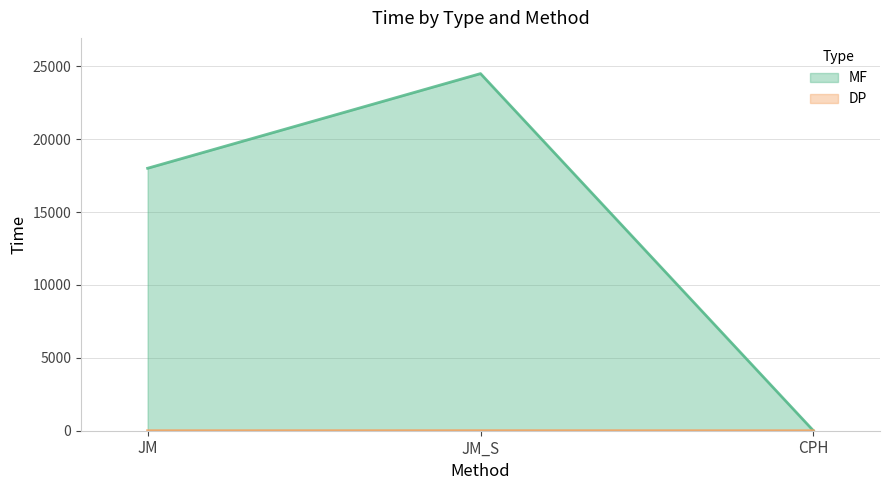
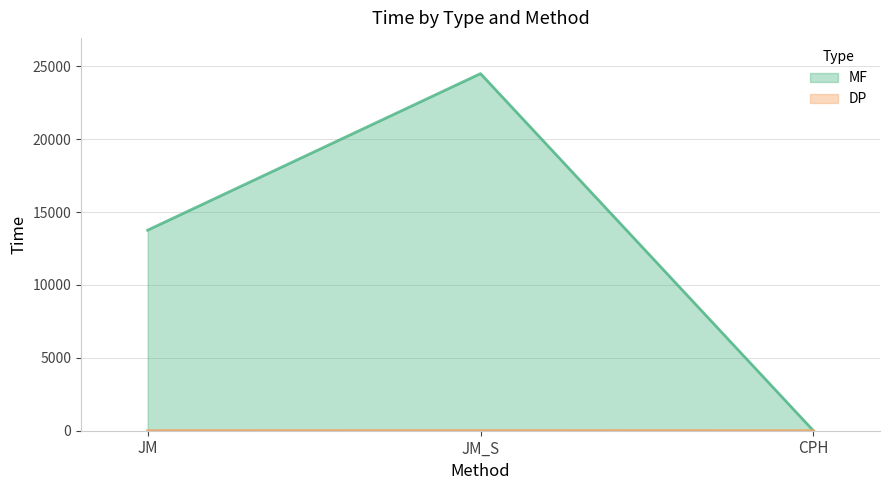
MF, JM: 18000 -> 13800
